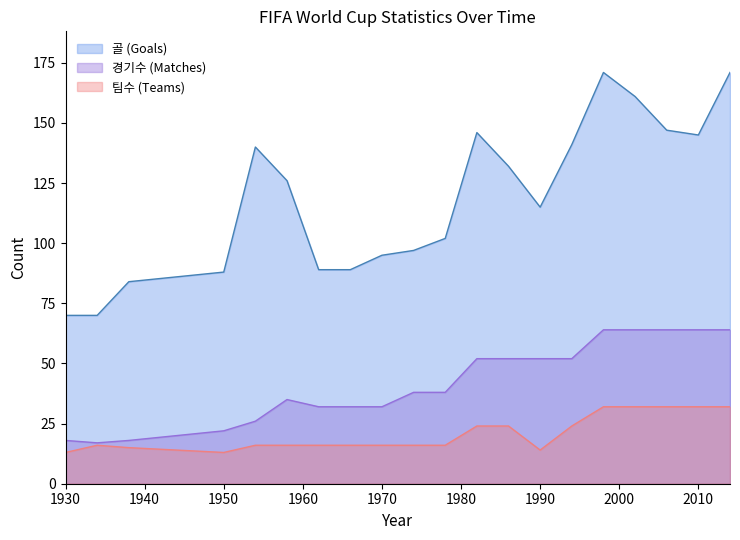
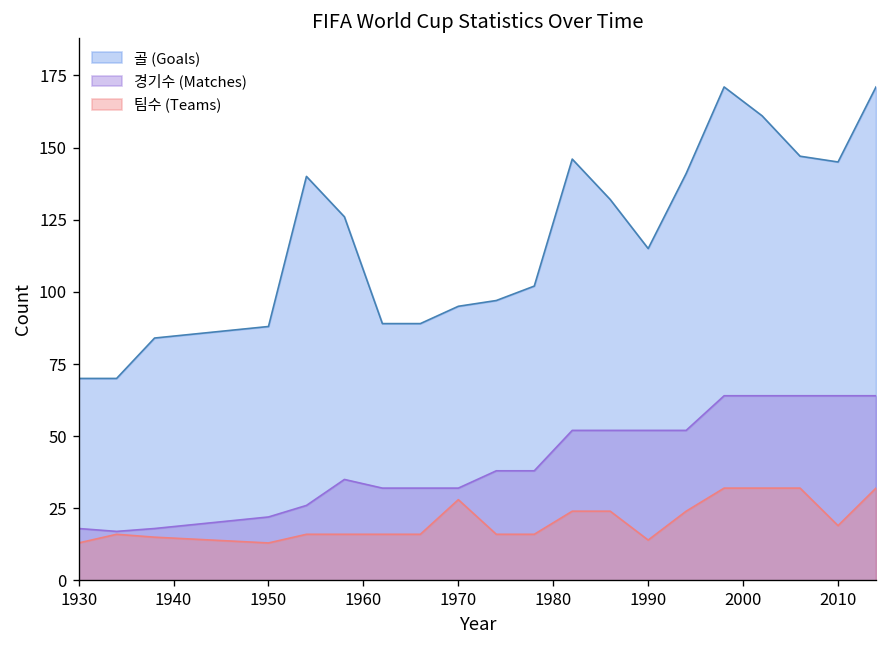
팀수 (Teams), 1970: 16 -> 28
팀수 (Teams), 2010: 32 -> 19
